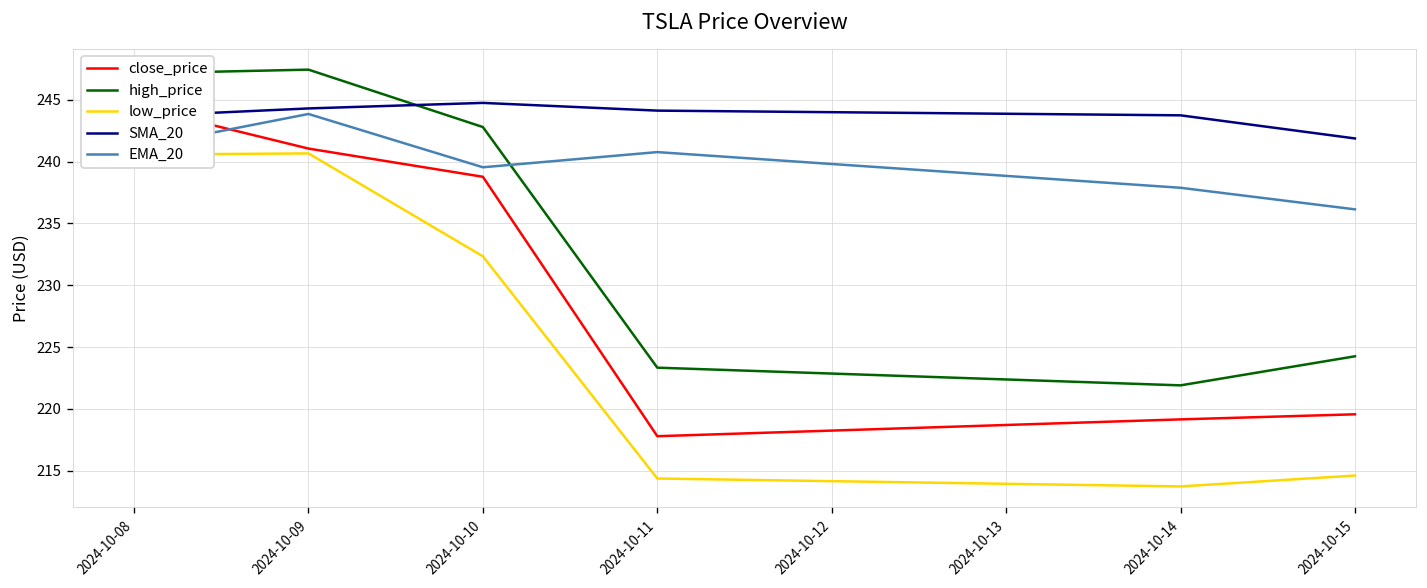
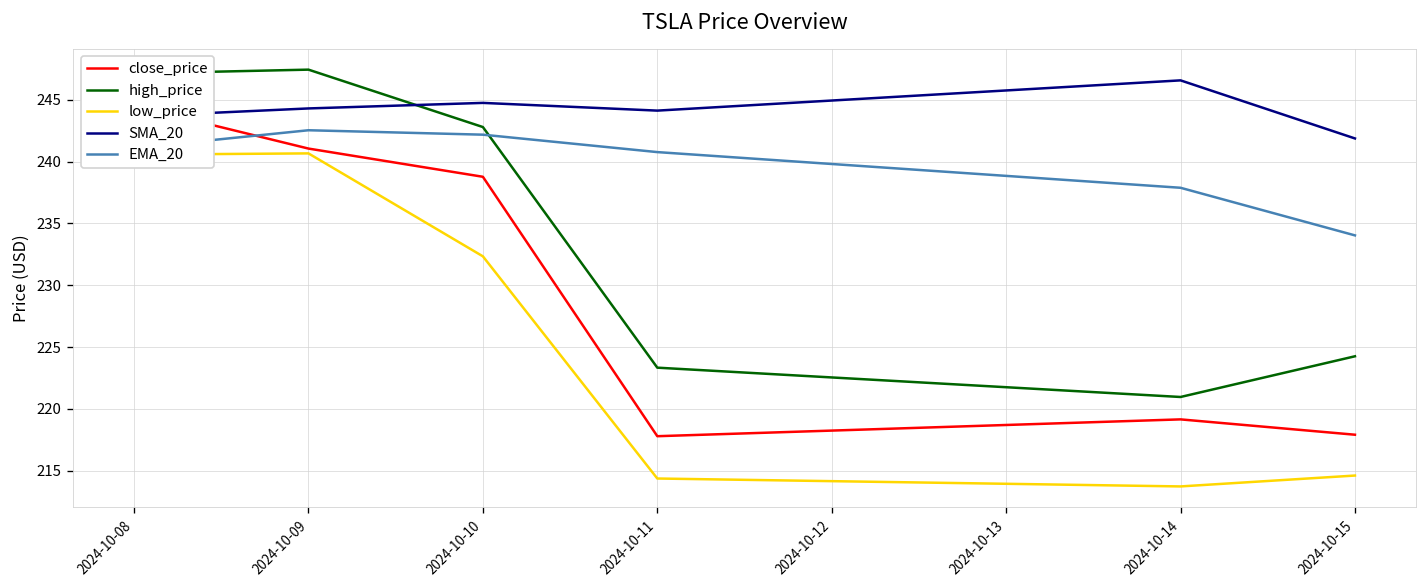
EMA_20, 2024-10-09: 243.8 -> 242.5
EMA_20, 2024-10-10: 239.5 -> 242.2
high_price, 2024-10-14: 221.9 -> 221.0
SMA_20, 2024-10-14: 243.7 -> 246.6
close_price, 2024-10-15: 219.6 -> 217.9
EMA_20, 2024-10-15: 236.1 -> 234.0
